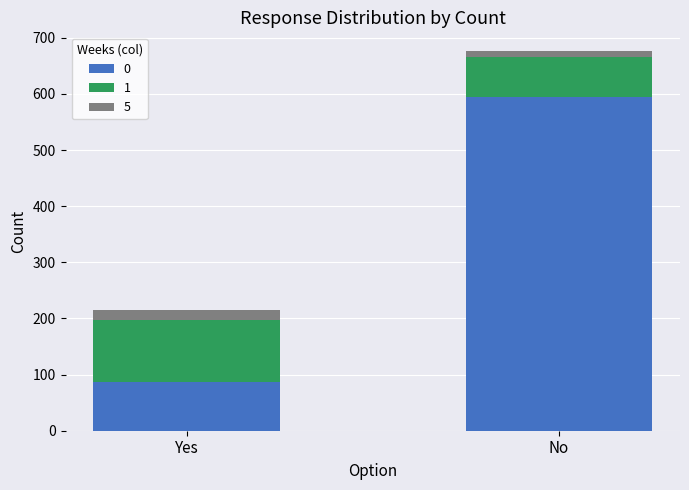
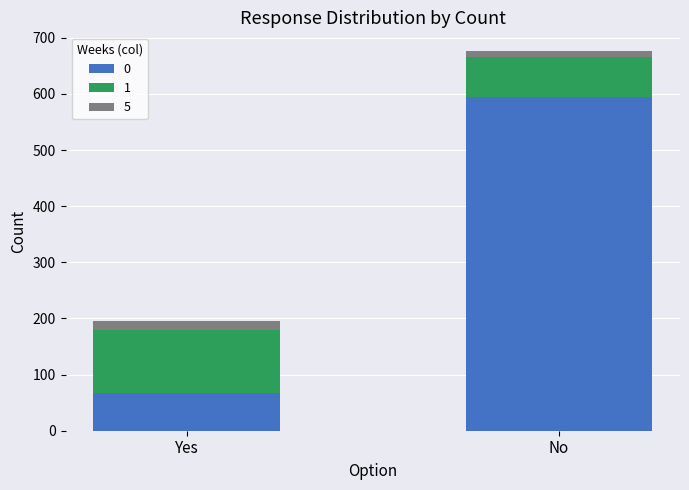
0, Yes: 90 -> 70
